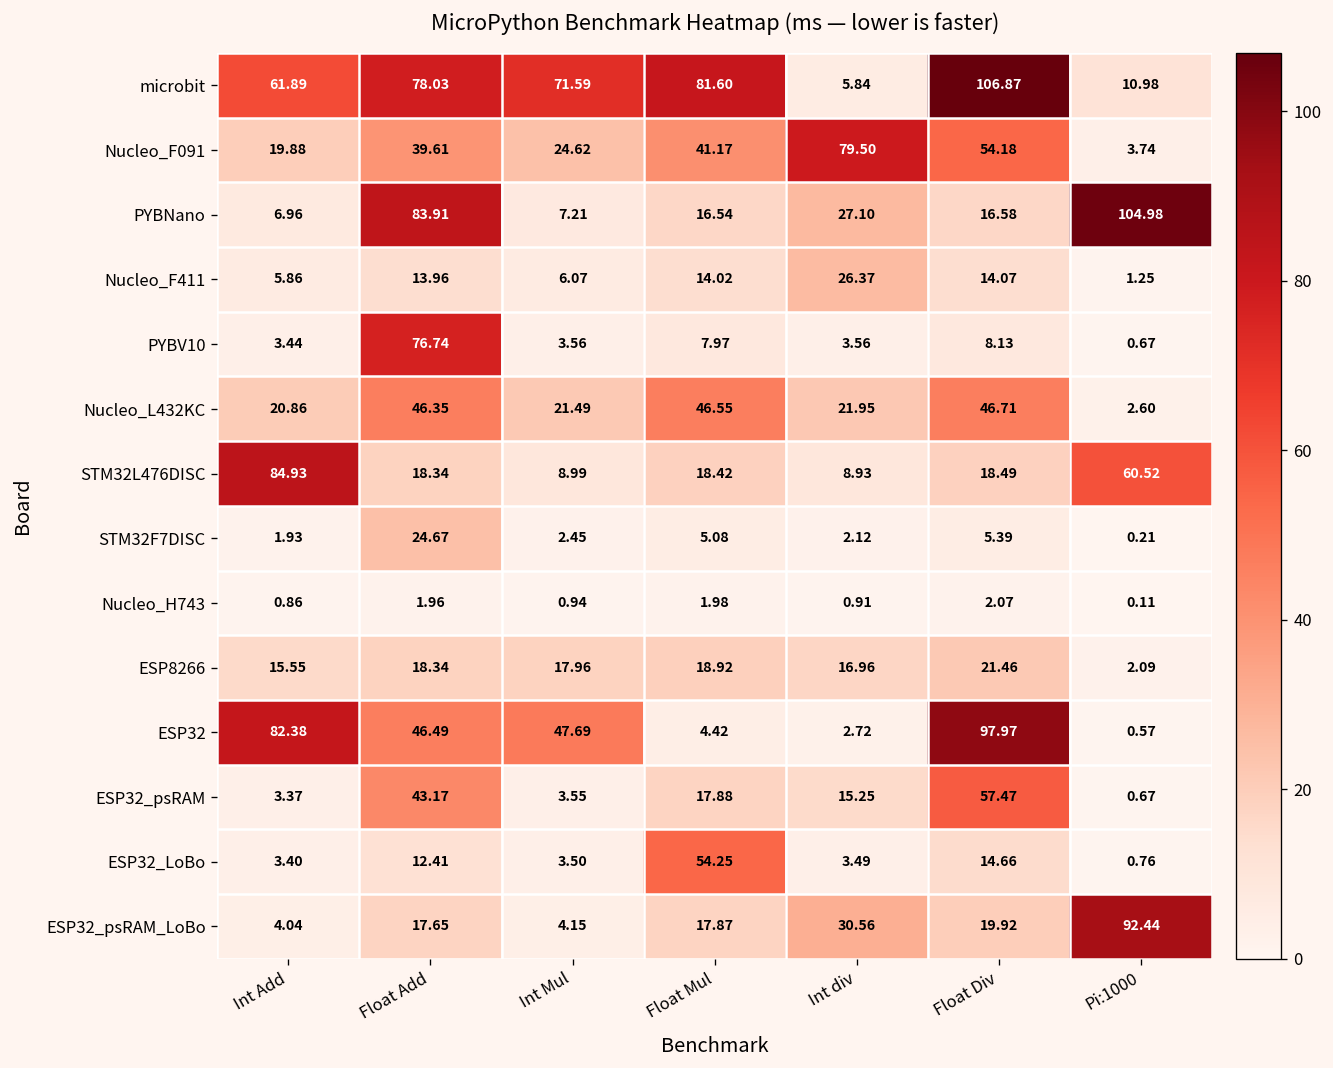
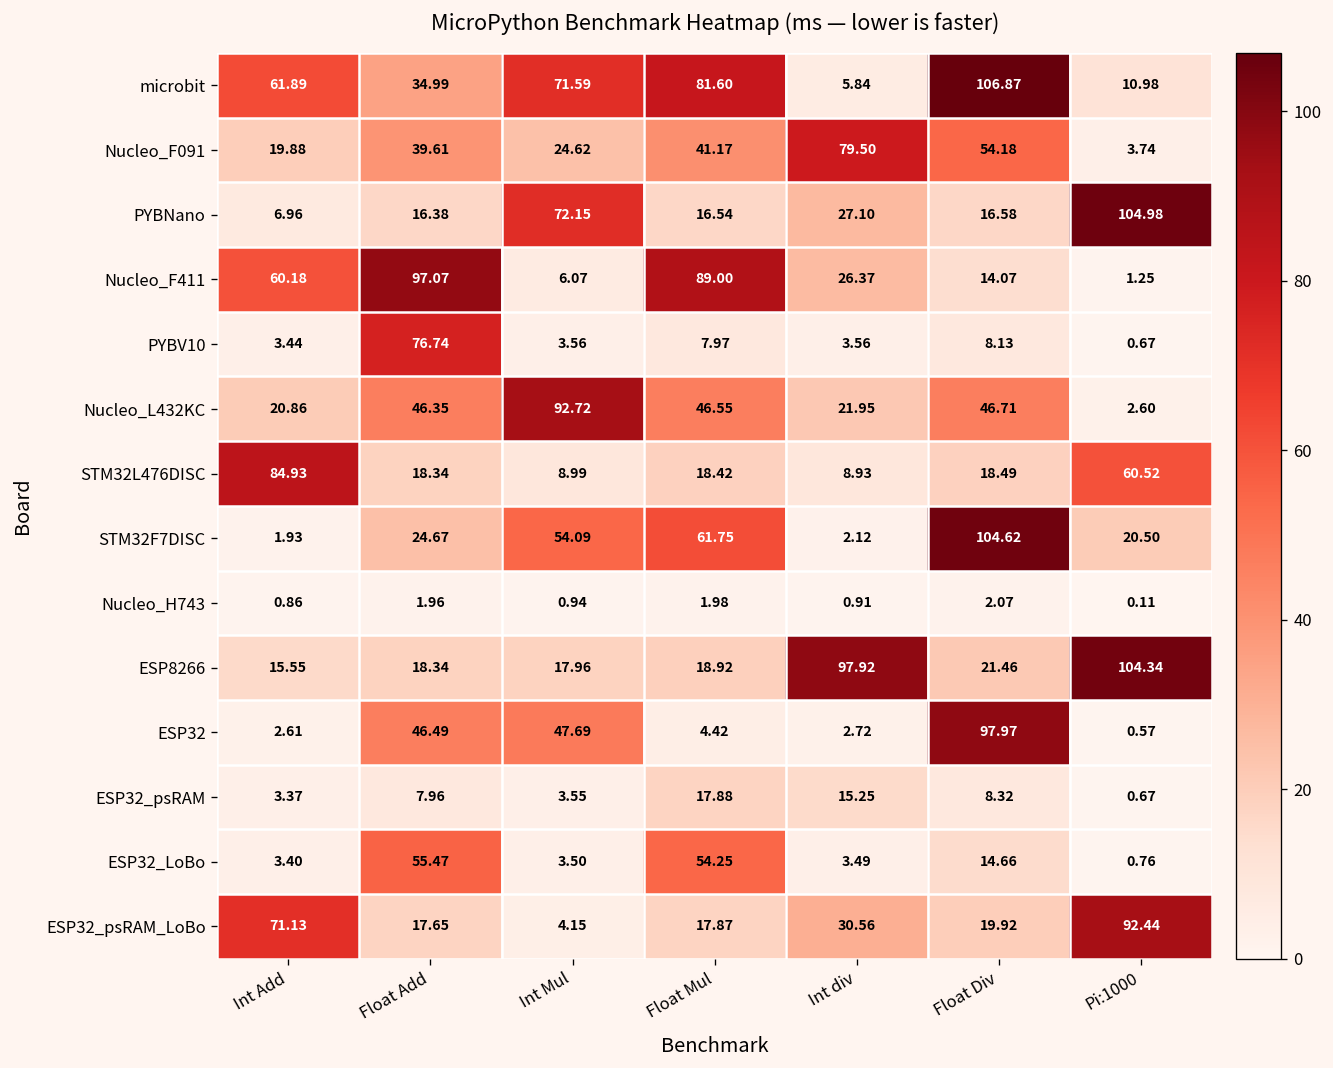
microbit, Float Add: 78.03 -> 34.99
PYBNano, Float Add: 83.91 -> 16.38
PYBNano, Int Mul: 7.21 -> 72.15
Nucleo_F411, Int Add: 5.86 -> 60.18
Nucleo_F411, Float Add: 13.96 -> 97.07
Nucleo_F411, Float Mul: 14.02 -> 89.00
Nucleo_L432KC, Int Mul: 21.49 -> 92.72
STM32F7DISC, Int Mul: 2.45 -> 54.09
STM32F7DISC, Float Mul: 5.08 -> 61.75
STM32F7DISC, Float Div: 5.39 -> 104.62
STM32F7DISC, Pi:1000: 0.21 -> 20.50
ESP8266, Int div: 16.96 -> 97.92
ESP8266, Pi:1000: 2.09 -> 104.34
ESP32, Int Add: 82.38 -> 2.61
ESP32_psRAM, Float Add: 43.17 -> 7.96
ESP32_psRAM, Float Div: 57.47 -> 8.32
ESP32_LoBo, Float Add: 12.41 -> 55.47
ESP32_psRAM_LoBo, Int Add: 4.04 -> 71.13
